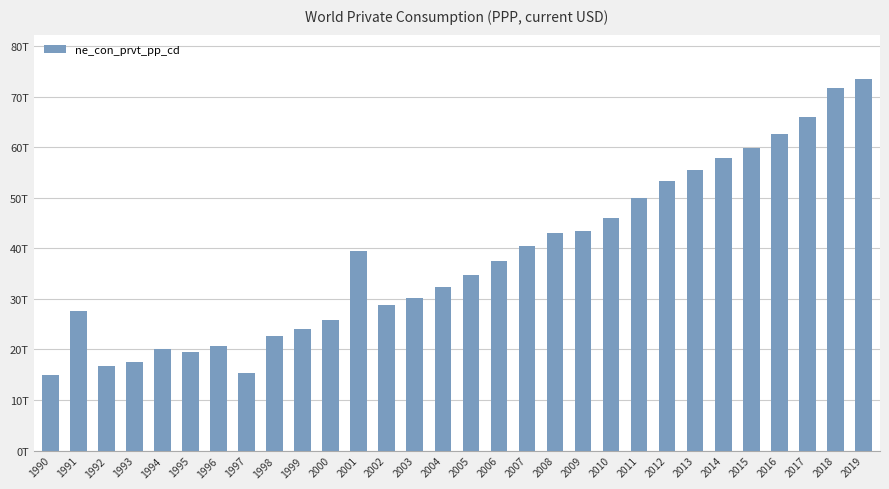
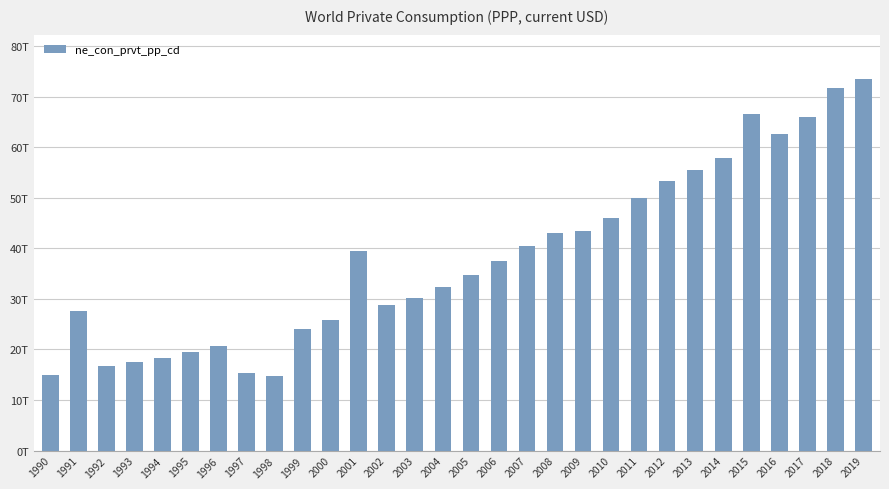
1994: 20T -> 18T
1998: 23T -> 15T
2015: 60T -> 67T
